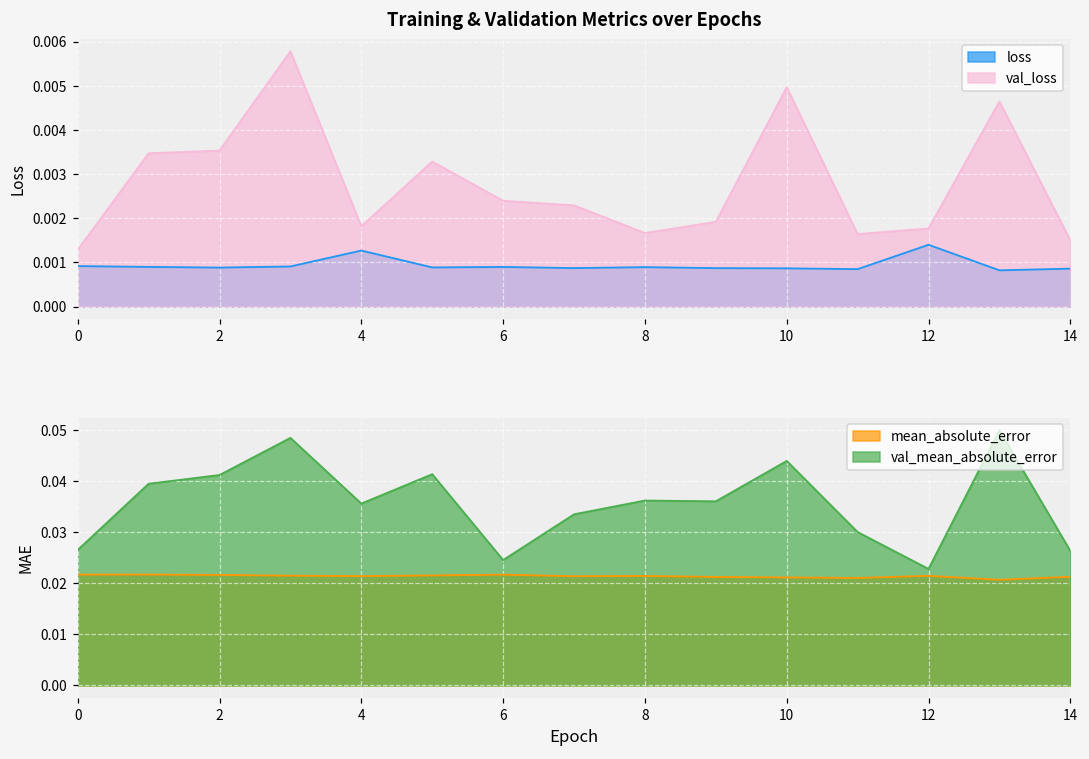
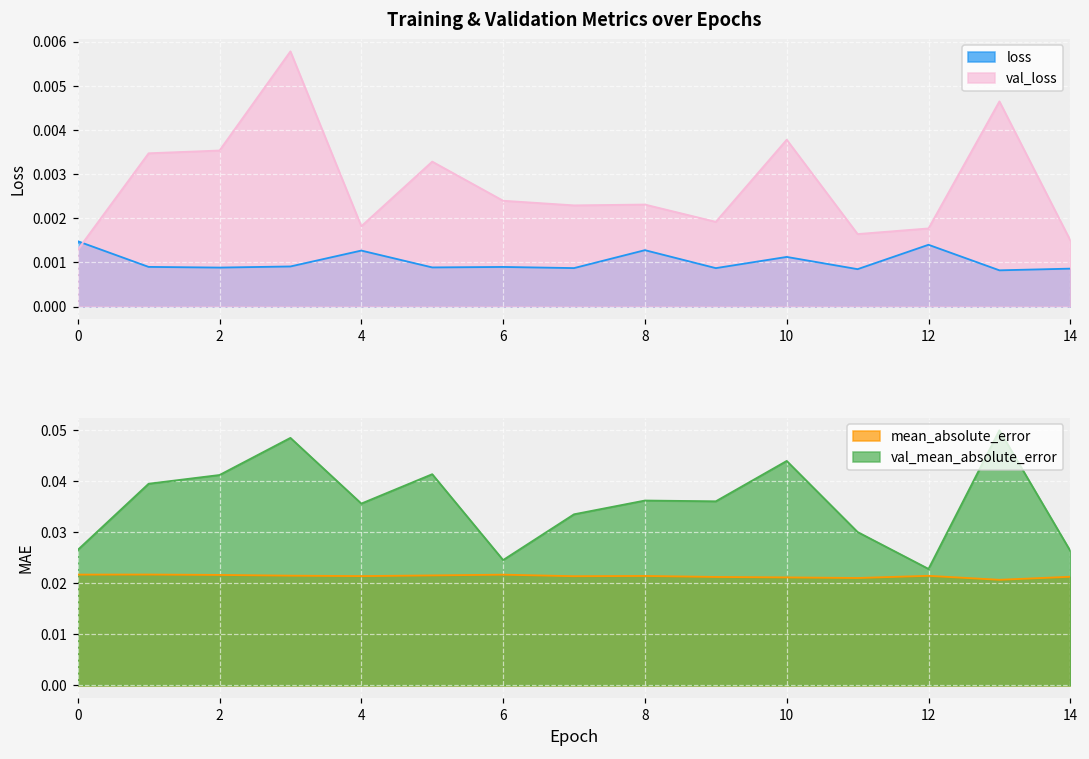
Training & Validation Metrics over Epochs, loss, 0: 0.0009 -> 0.0015
Training & Validation Metrics over Epochs, loss, 8: 0.0009 -> 0.0013
Training & Validation Metrics over Epochs, val_loss, 8: 0.0017 -> 0.0023
Training & Validation Metrics over Epochs, loss, 10: 0.0009 -> 0.0011
Training & Validation Metrics over Epochs, val_loss, 10: 0.0050 -> 0.0038
